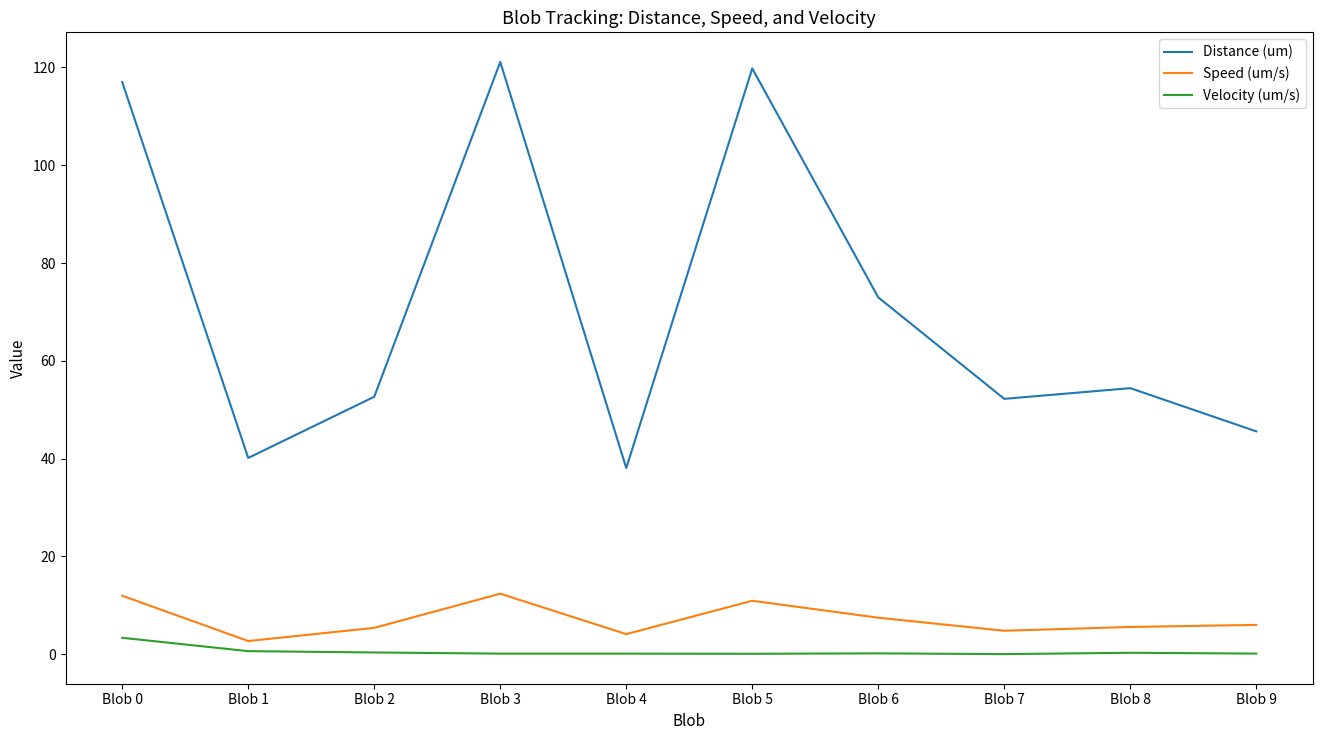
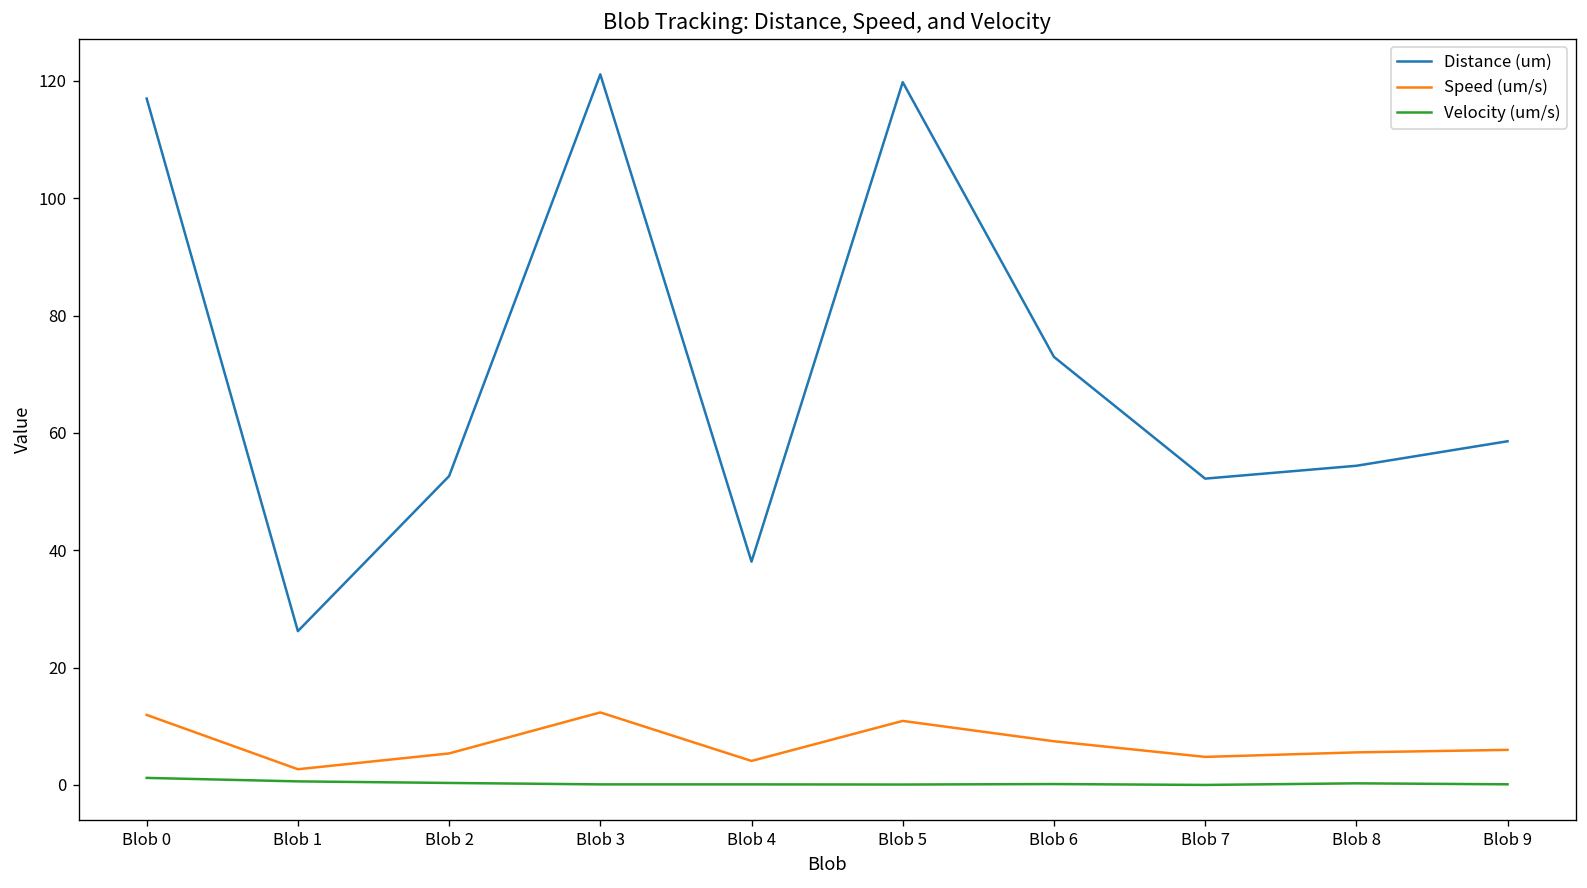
Velocity (um/s), Blob 0: 3 -> 1
Distance (um), Blob 1: 40 -> 26
Distance (um), Blob 9: 46 -> 59
